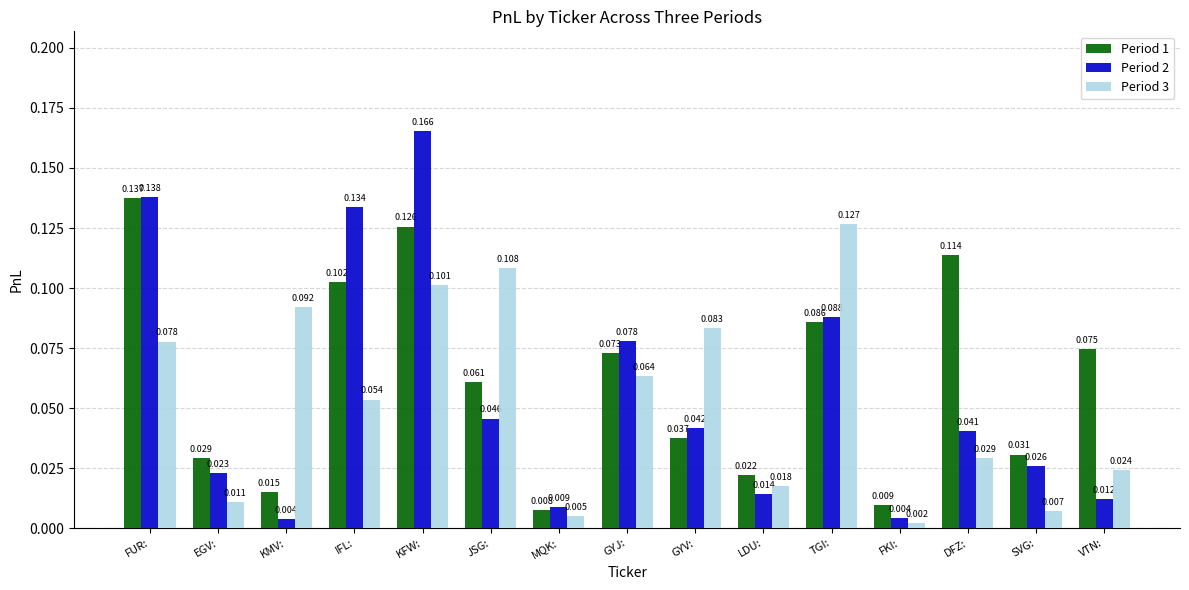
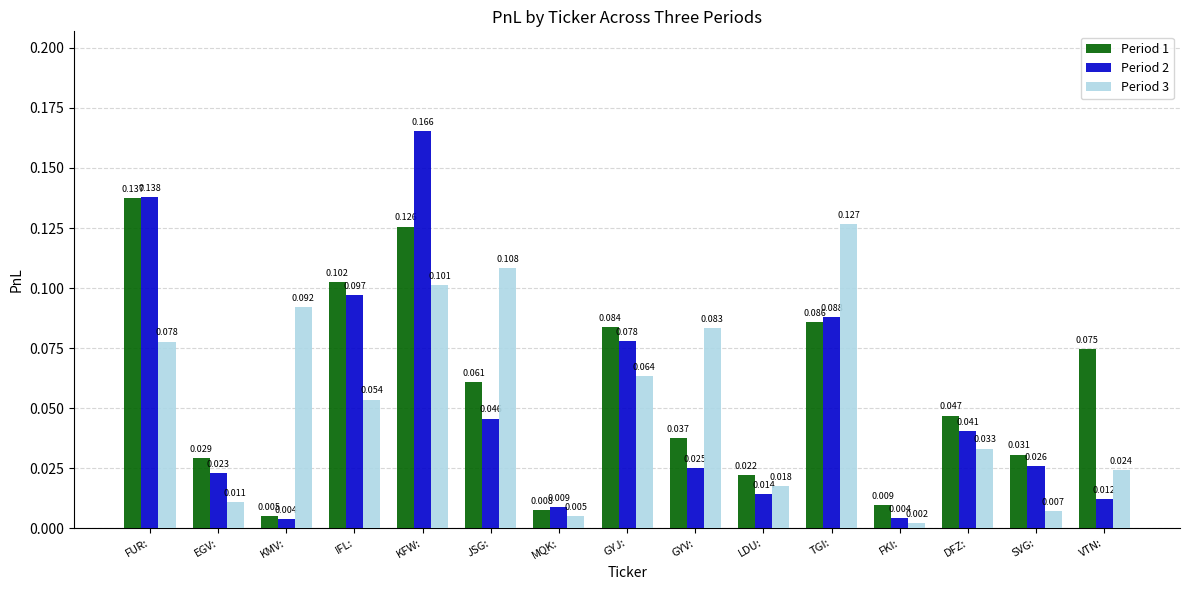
Period 1, KMV:: 0.015 -> 0.005
Period 2, IFL:: 0.134 -> 0.097
Period 1, GYJ:: 0.073 -> 0.084
Period 2, GYV:: 0.042 -> 0.025
Period 1, DFZ:: 0.114 -> 0.047
Period 3, DFZ:: 0.029 -> 0.033
